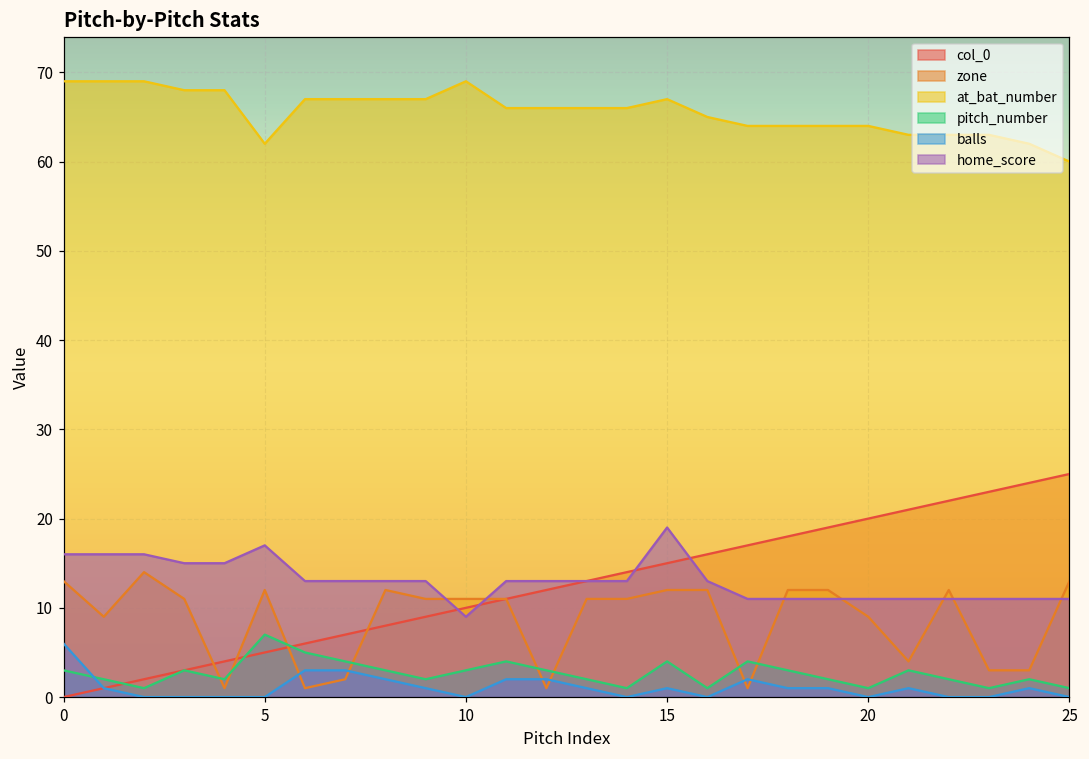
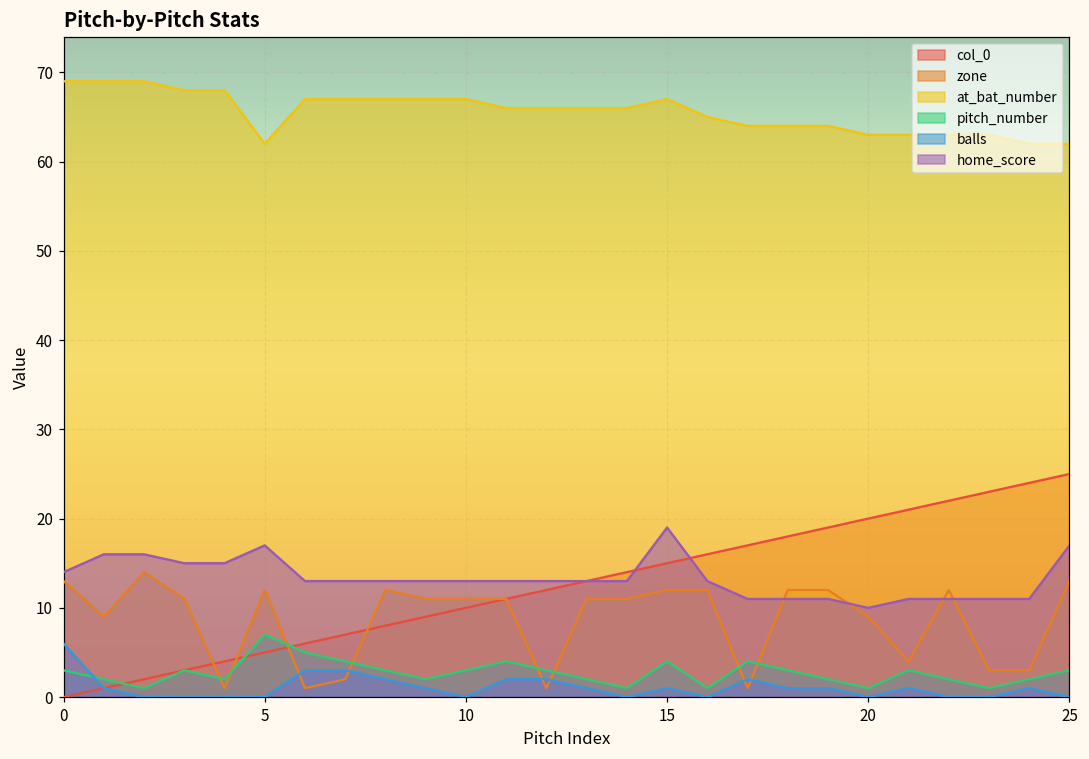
home_score, 0: 16 -> 14
at_bat_number, 10: 69 -> 67
home_score, 10: 9 -> 13
at_bat_number, 20: 64 -> 63
home_score, 20: 11 -> 10
at_bat_number, 25: 60 -> 62
pitch_number, 25: 1 -> 3
home_score, 25: 11 -> 17
